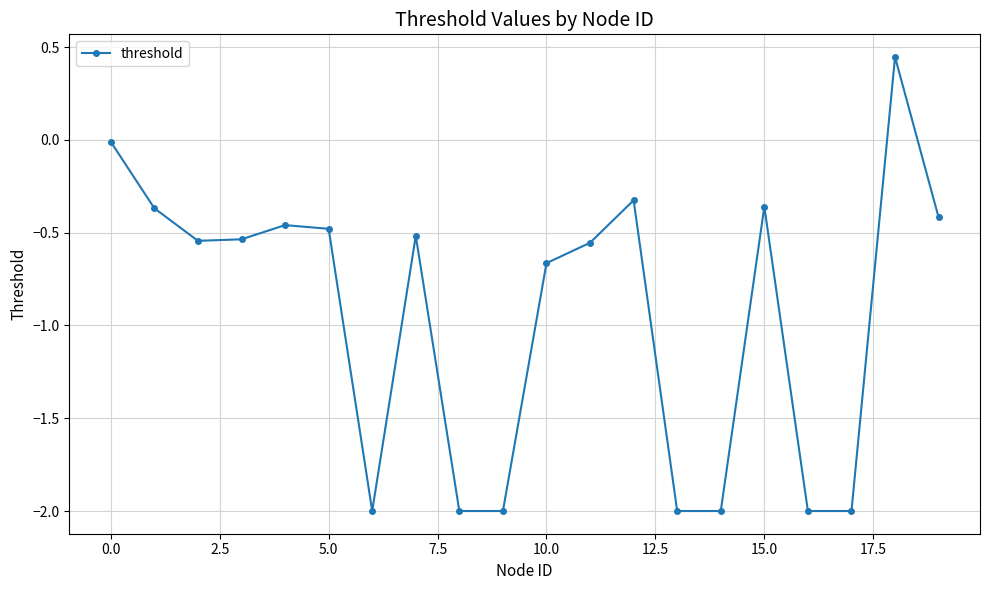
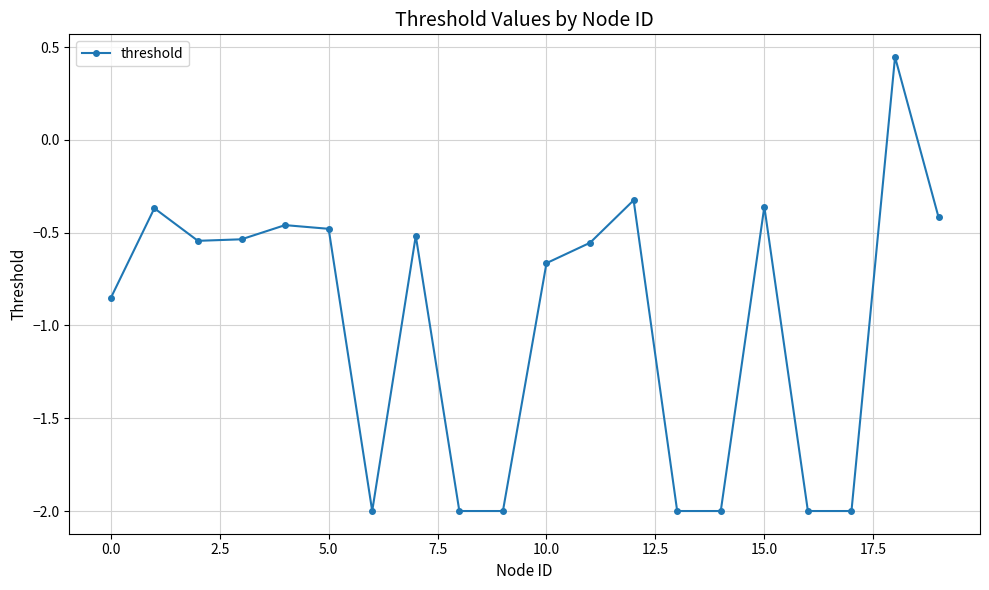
0.0: -0.01 -> -0.85
